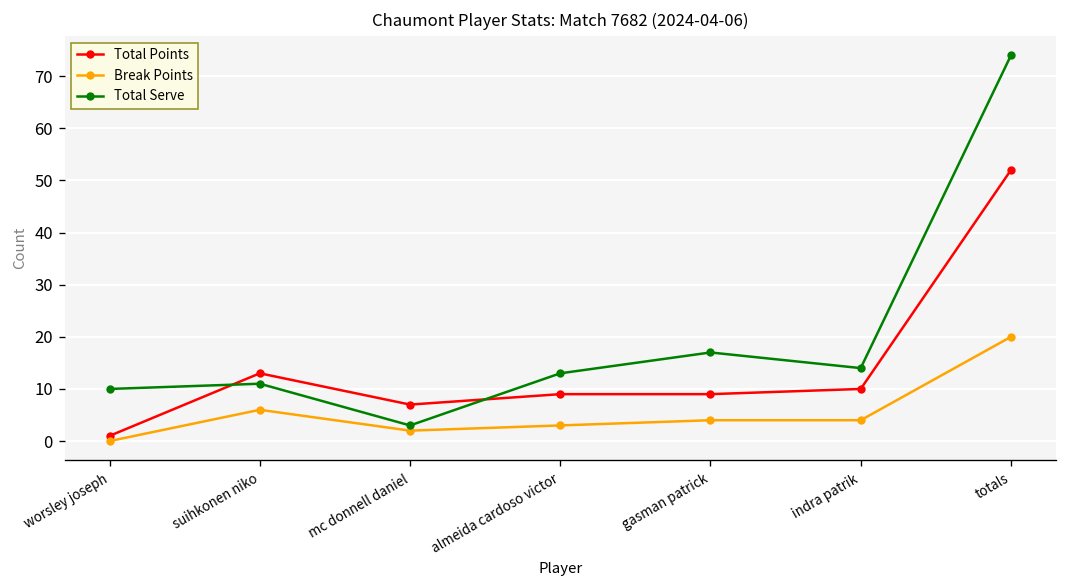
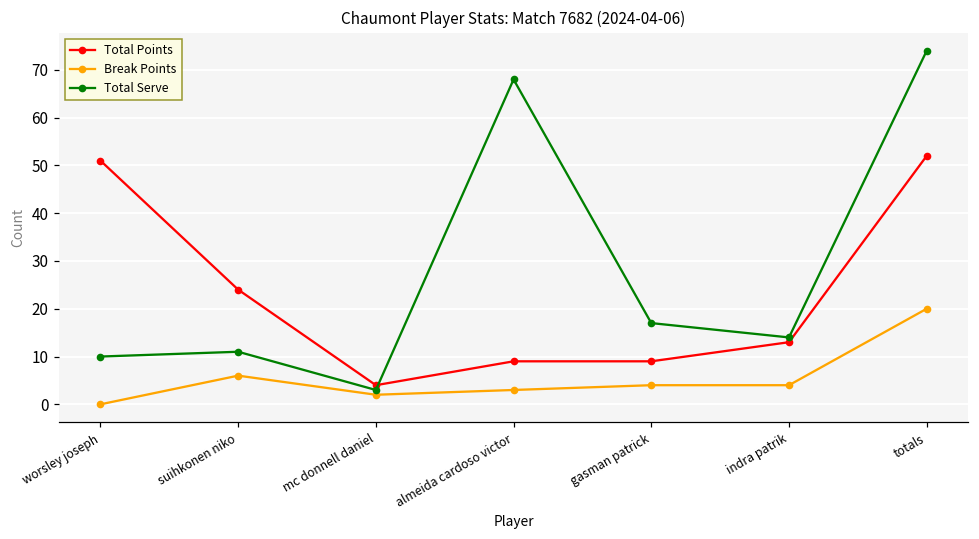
Total Points, worsley joseph: 1 -> 51
Total Points, suihkonen niko: 13 -> 24
Total Points, mc donnell daniel: 7 -> 4
Total Serve, almeida cardoso victor: 13 -> 68
Total Points, indra patrik: 10 -> 13
